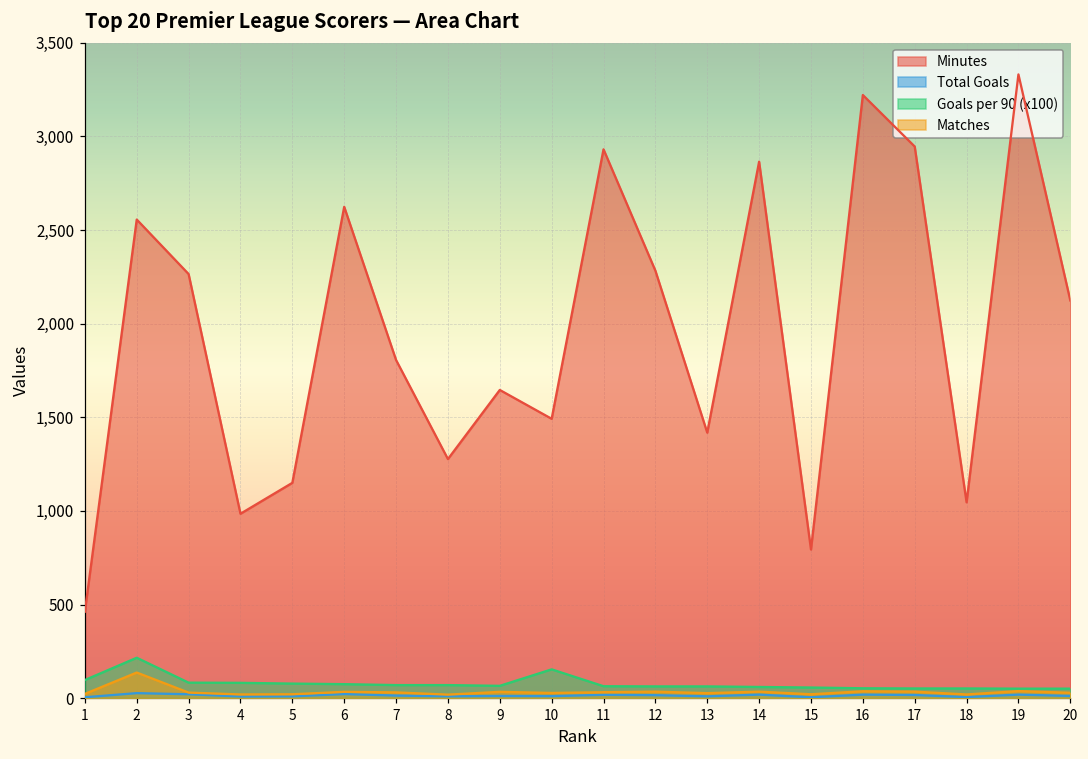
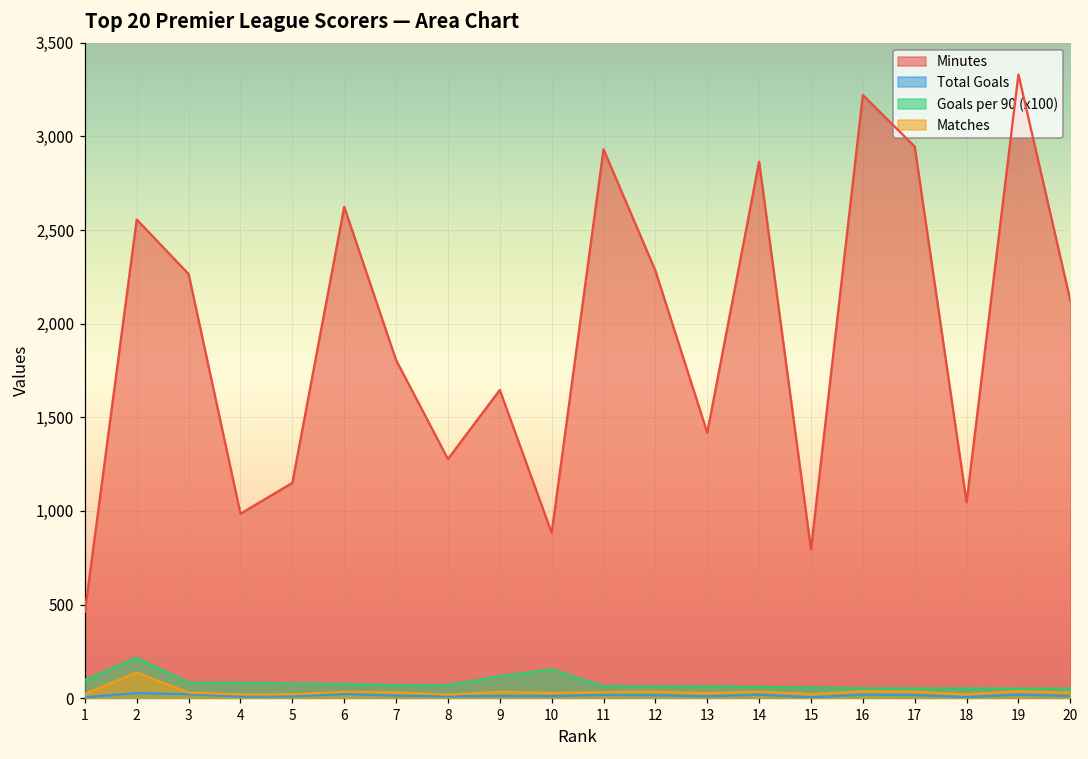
Goals per 90 (x100), 9: 70 -> 120
Minutes, 10: 1,490 -> 880
